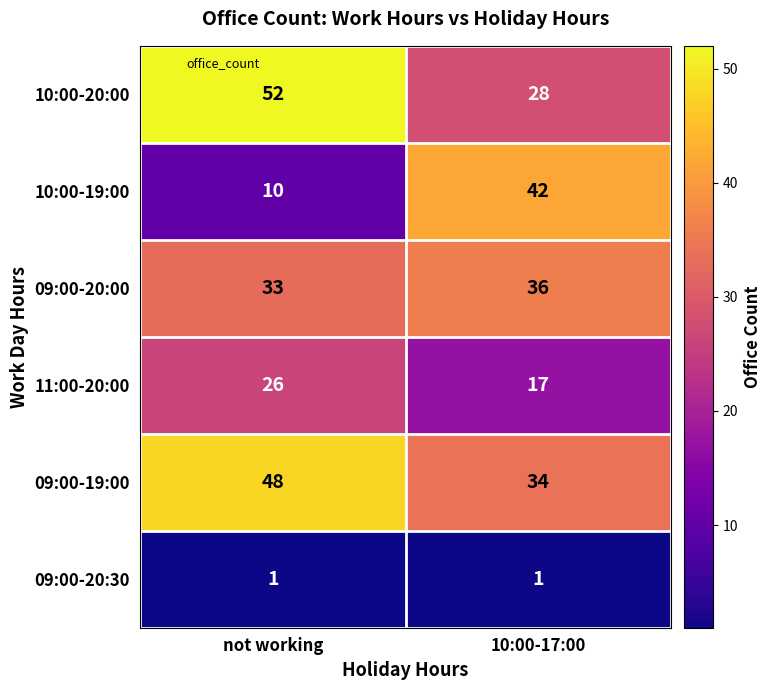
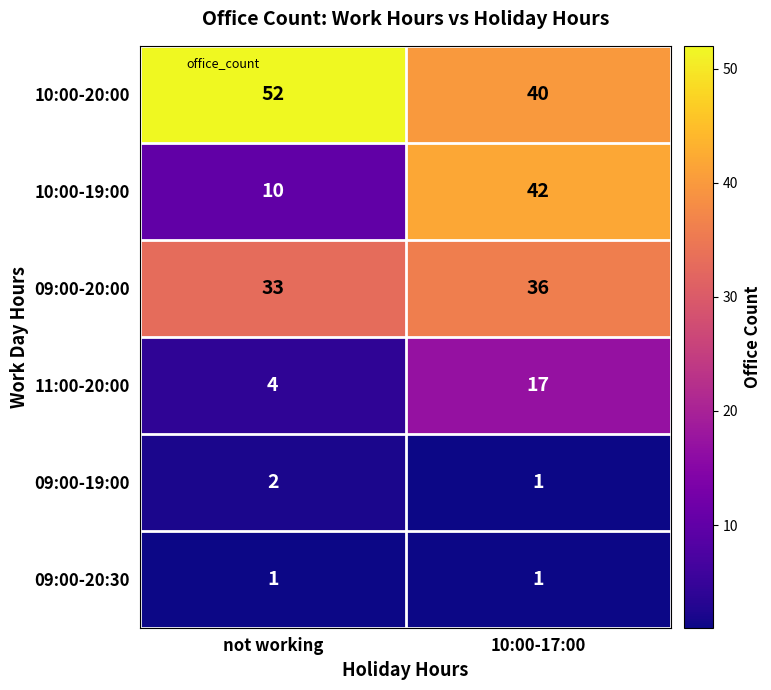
10:00-20:00, 10:00-17:00: 28 -> 40
11:00-20:00, not working: 26 -> 4
09:00-19:00, not working: 48 -> 2
09:00-19:00, 10:00-17:00: 34 -> 1
